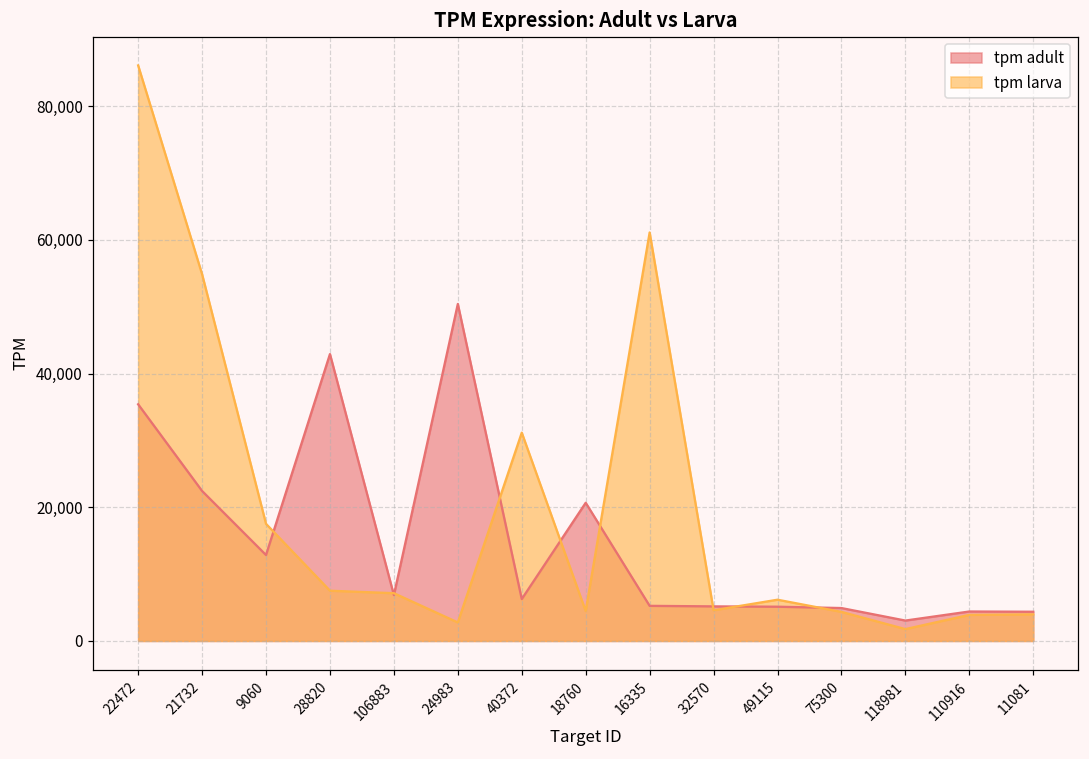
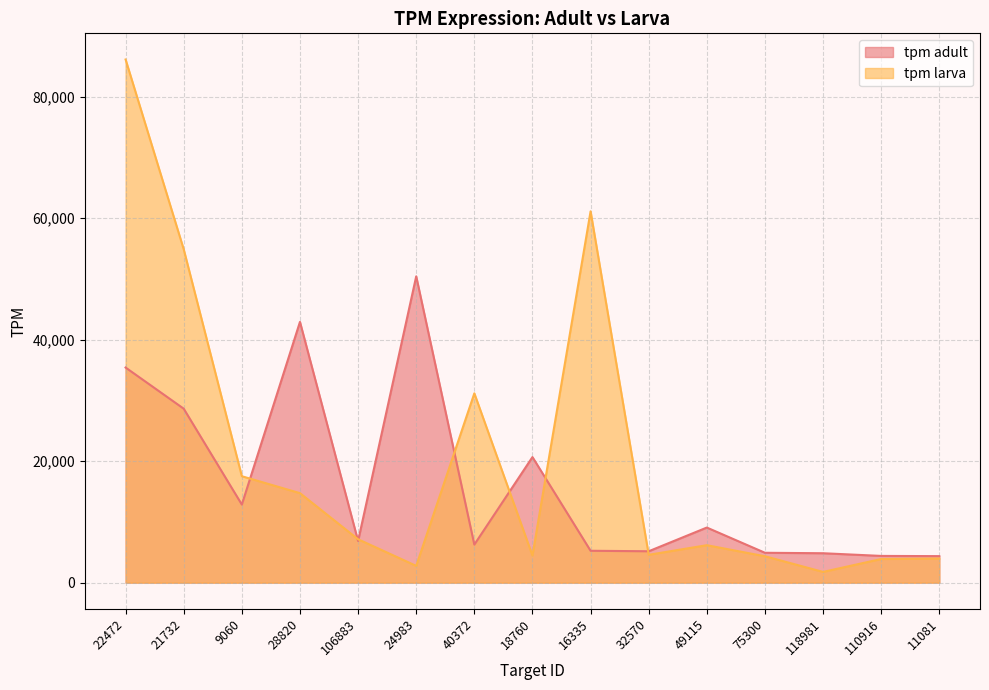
tpm adult, 21732: 22,000 -> 29,000
tpm larva, 28820: 8,000 -> 15,000
tpm adult, 49115: 5,000 -> 9,000
tpm adult, 118981: 3,000 -> 5,000
